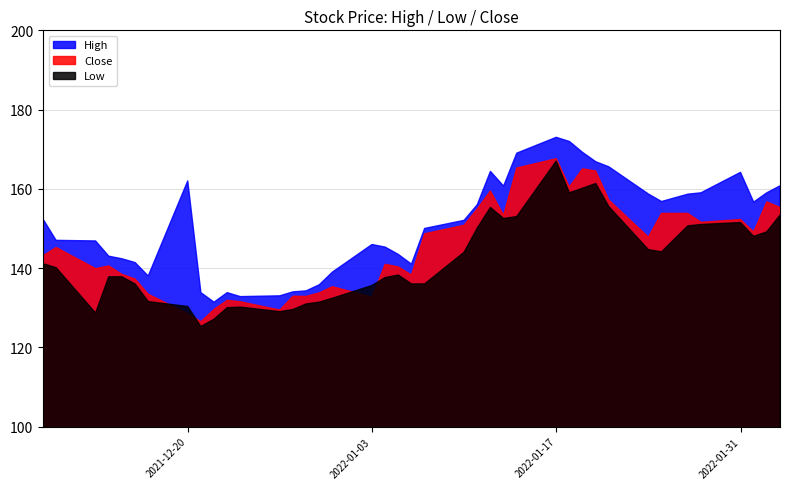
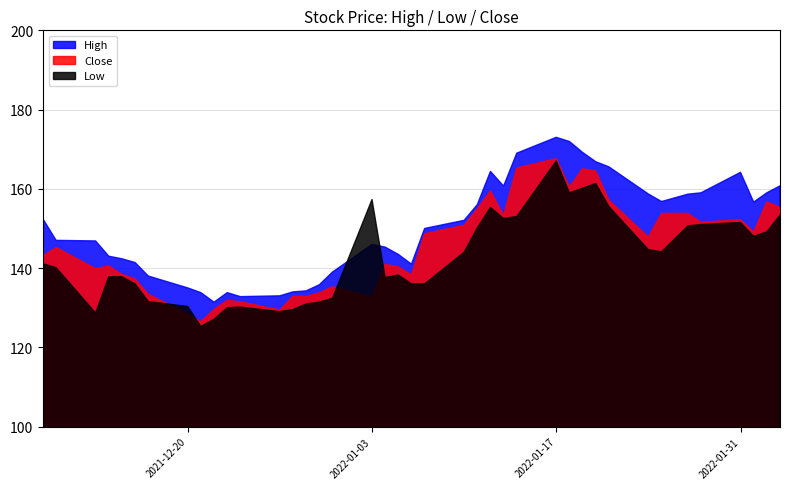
High, 2021-12-20: 162 -> 135
Low, 2022-01-03: 136 -> 157
